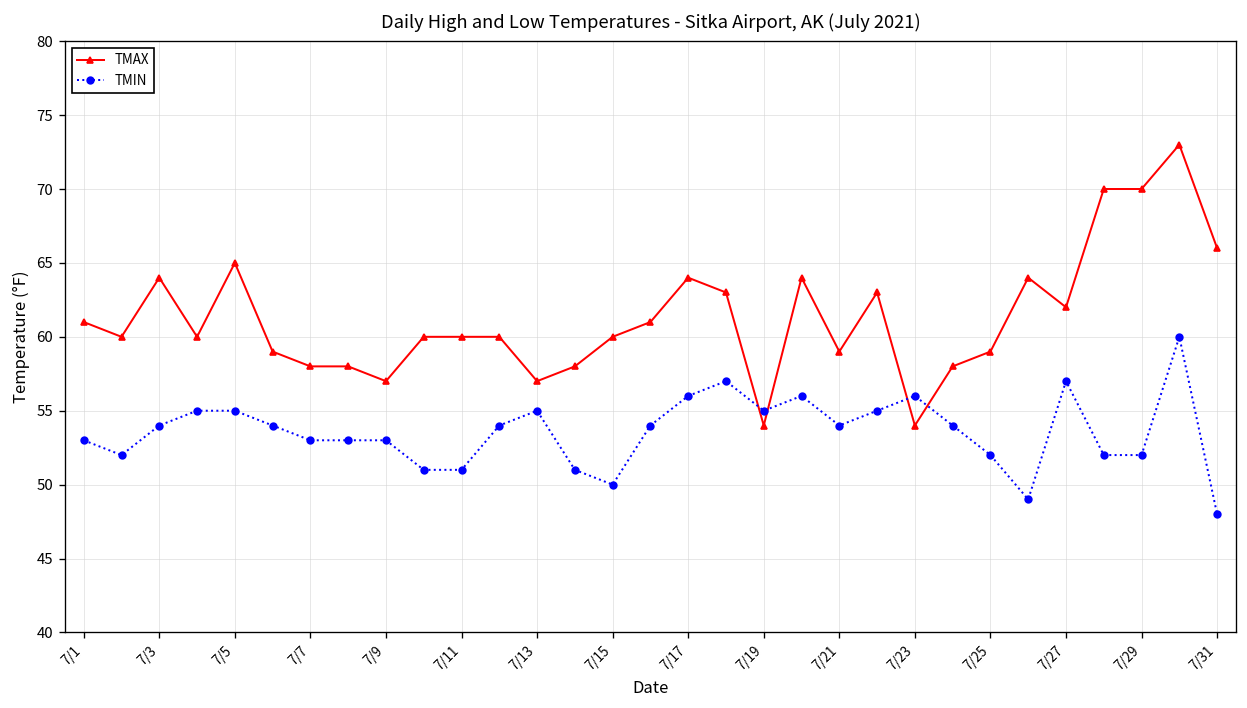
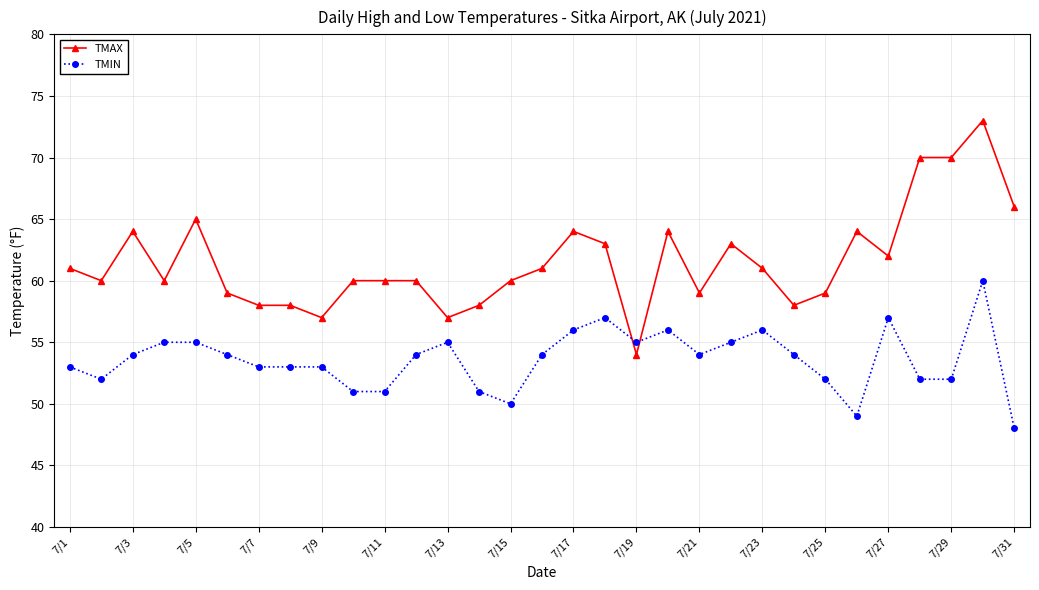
TMAX, 7/23: 54 -> 61
